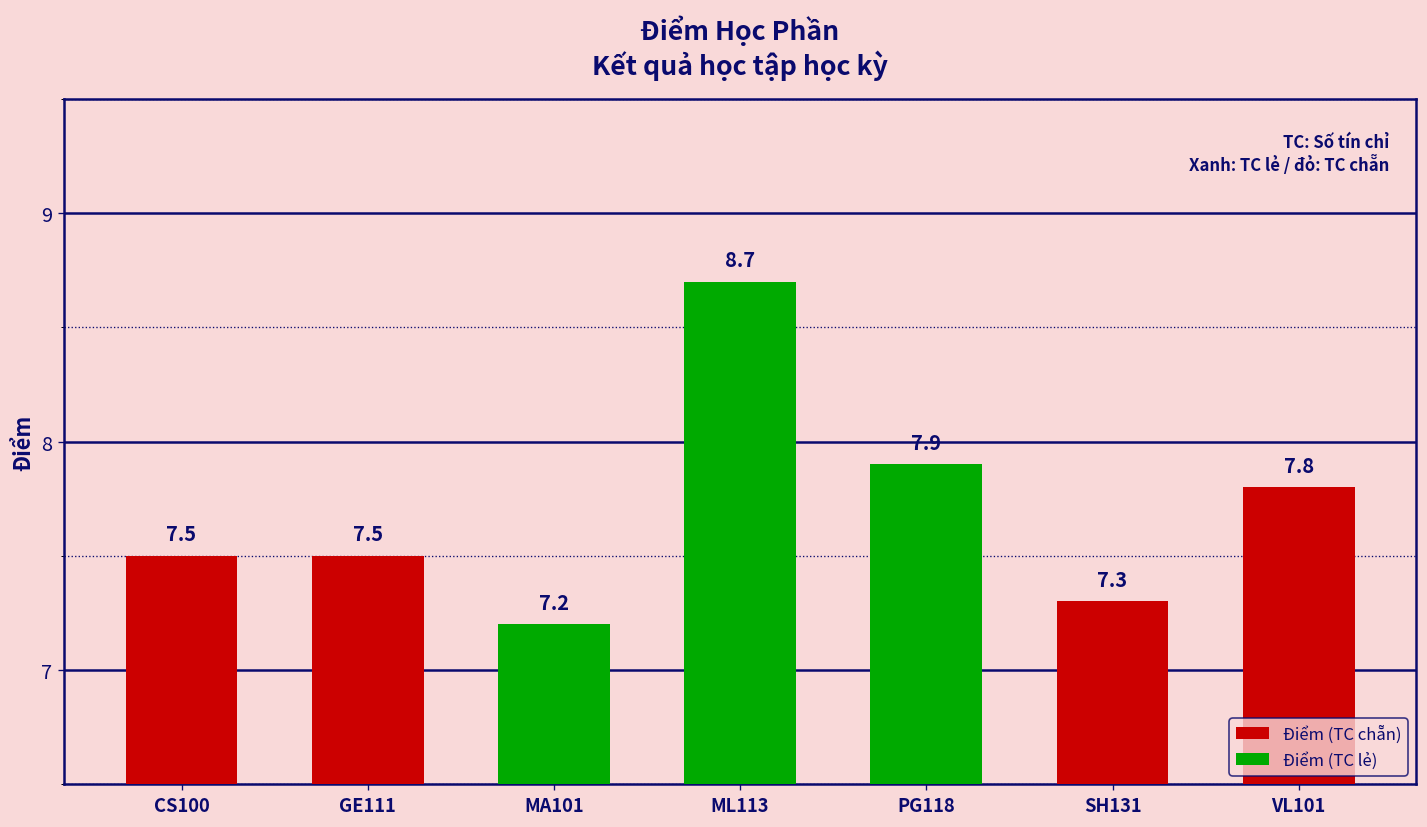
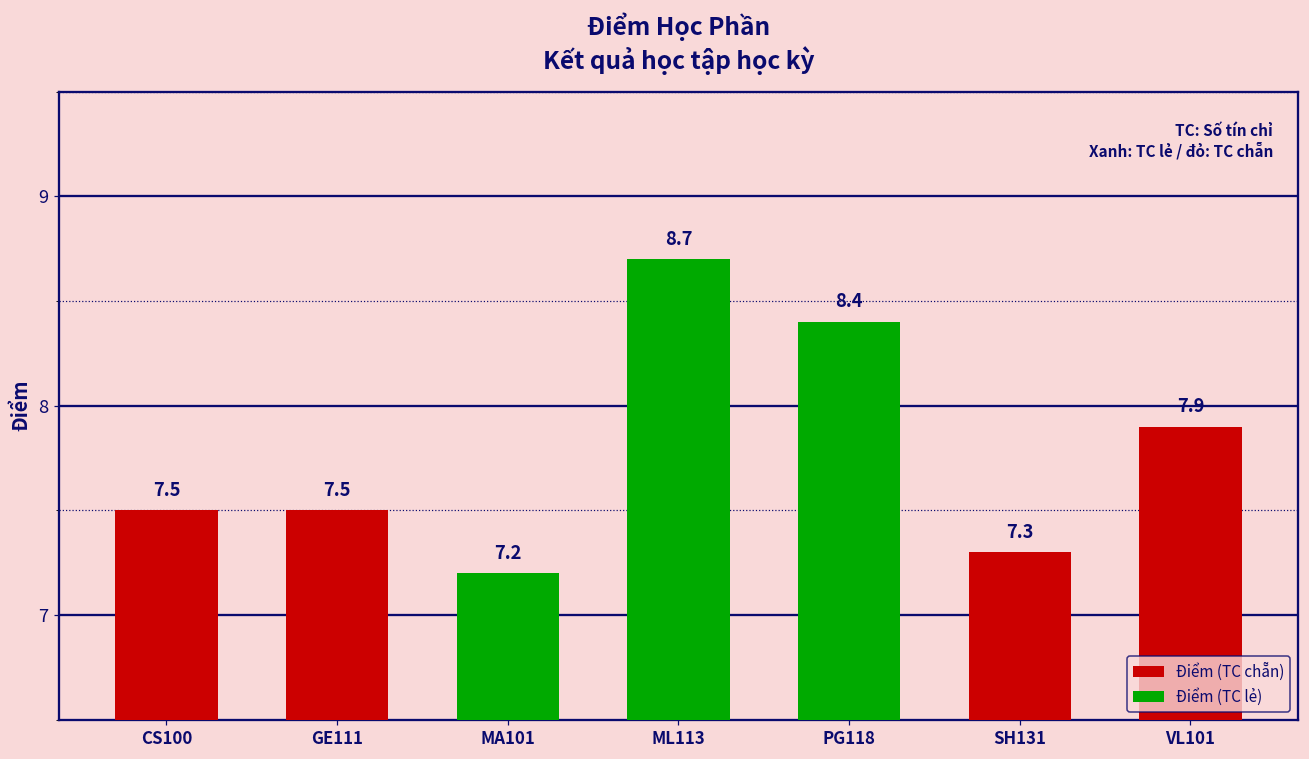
PG118: 7.9 -> 8.4
VL101: 7.8 -> 7.9
